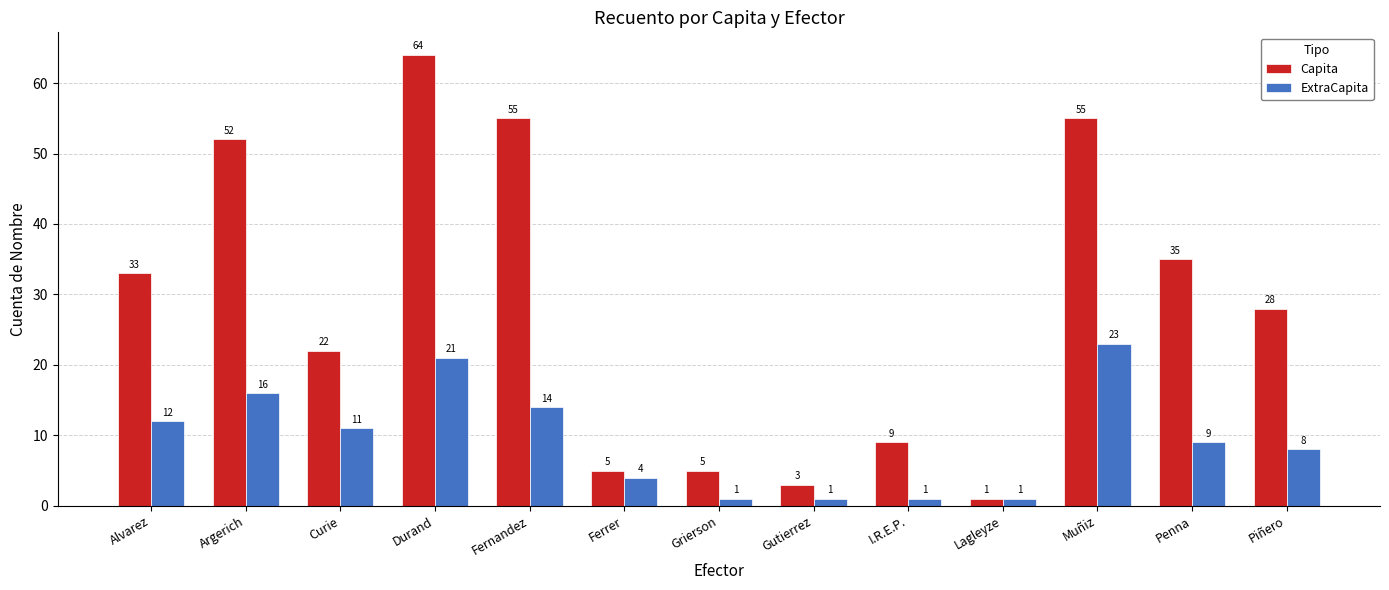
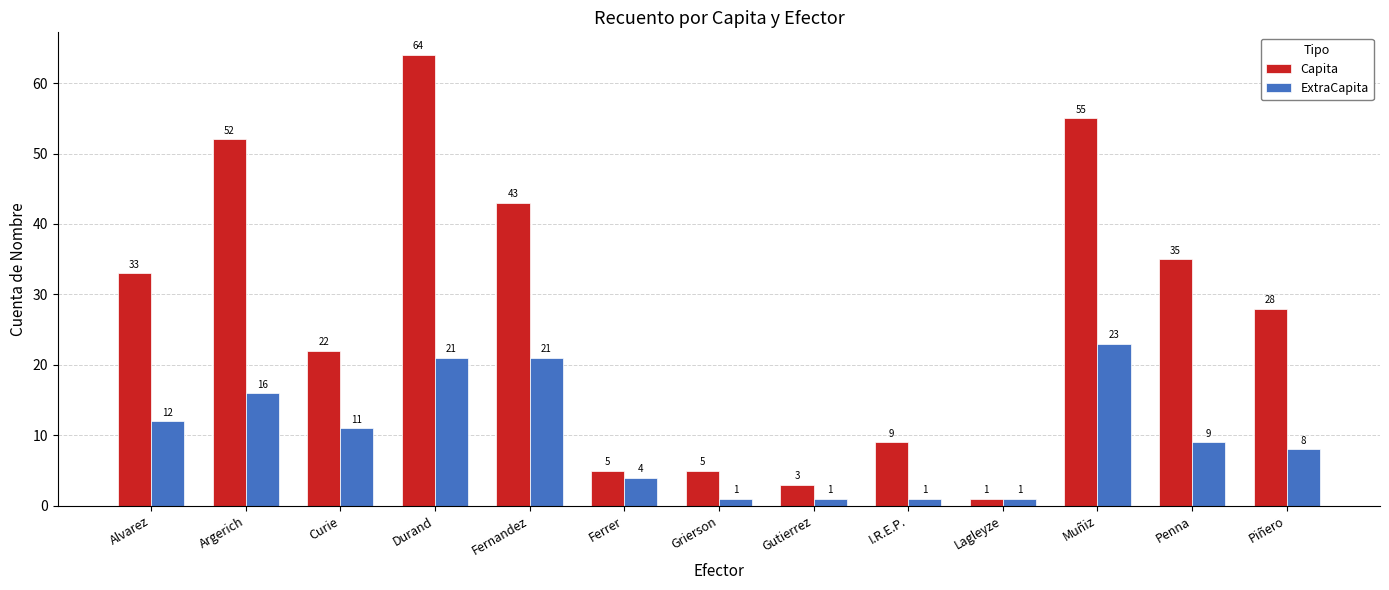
Capita, Fernandez: 55 -> 43
ExtraCapita, Fernandez: 14 -> 21
